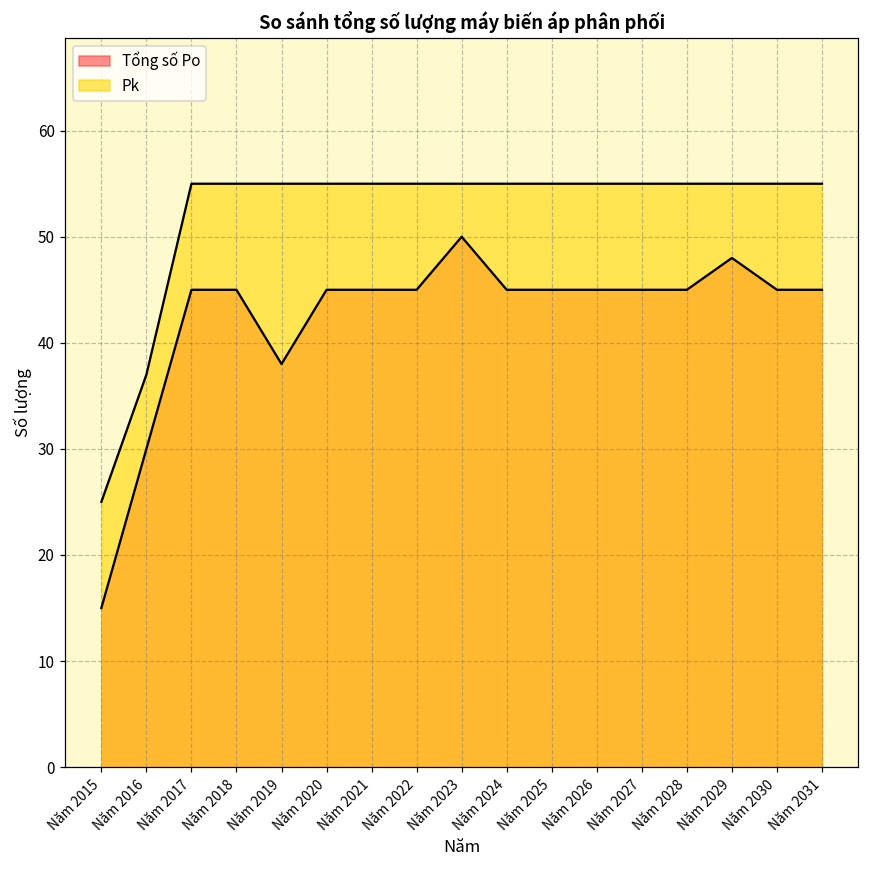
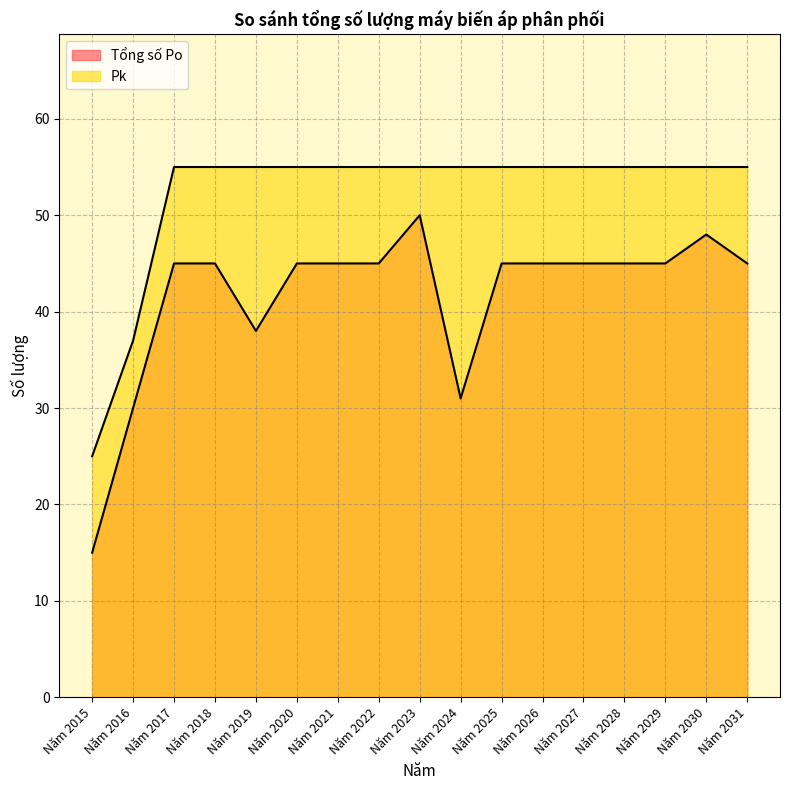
Tổng số Po, Năm 2024: 45 -> 31
Tổng số Po, Năm 2029: 48 -> 45
Tổng số Po, Năm 2030: 45 -> 48
